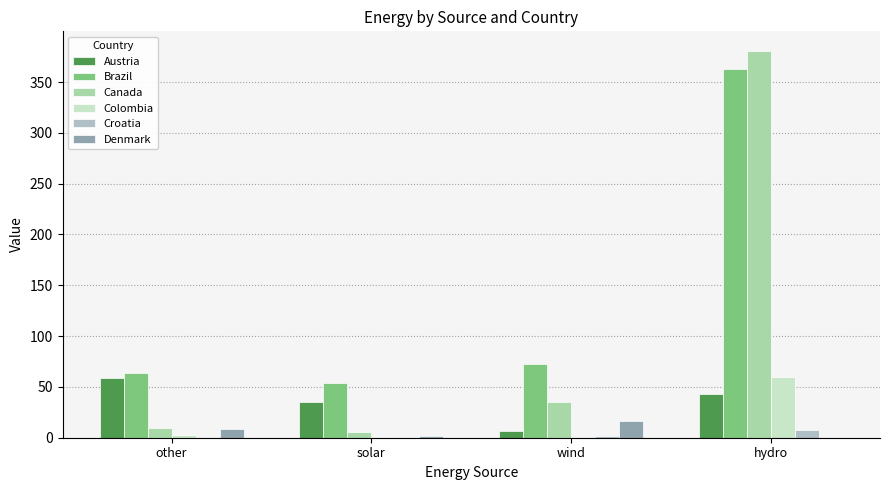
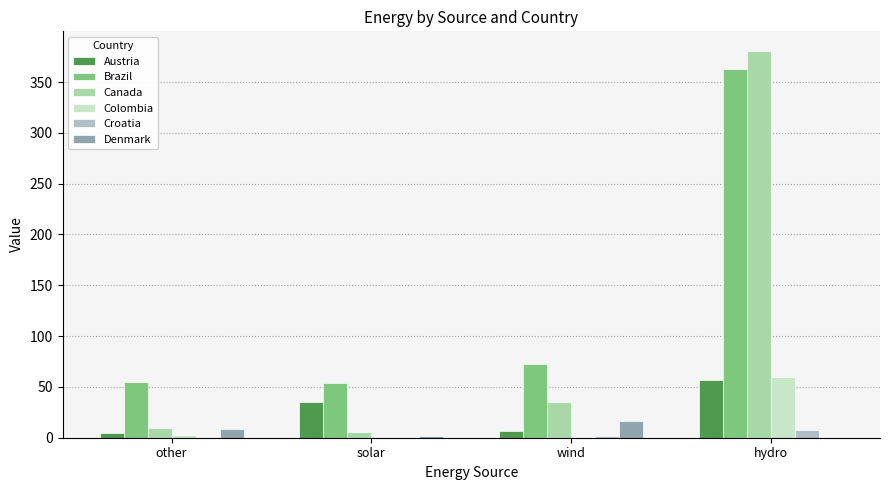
Austria, other: 59 -> 4
Brazil, other: 64 -> 55
Austria, hydro: 43 -> 57
